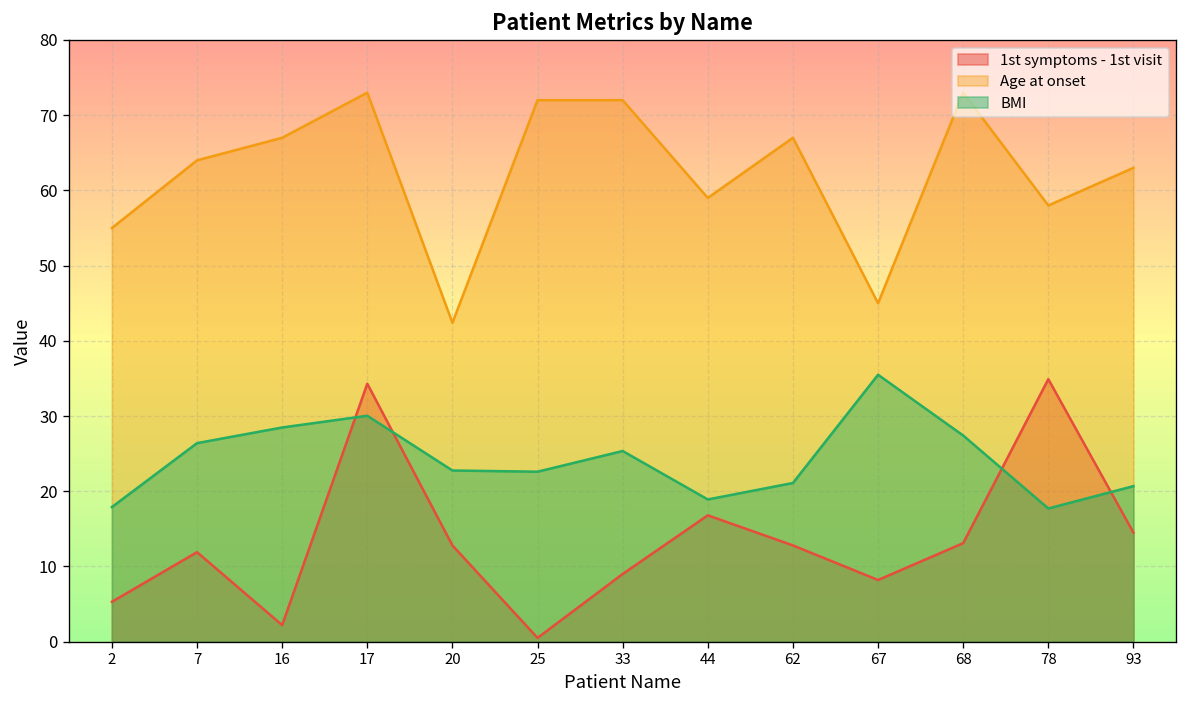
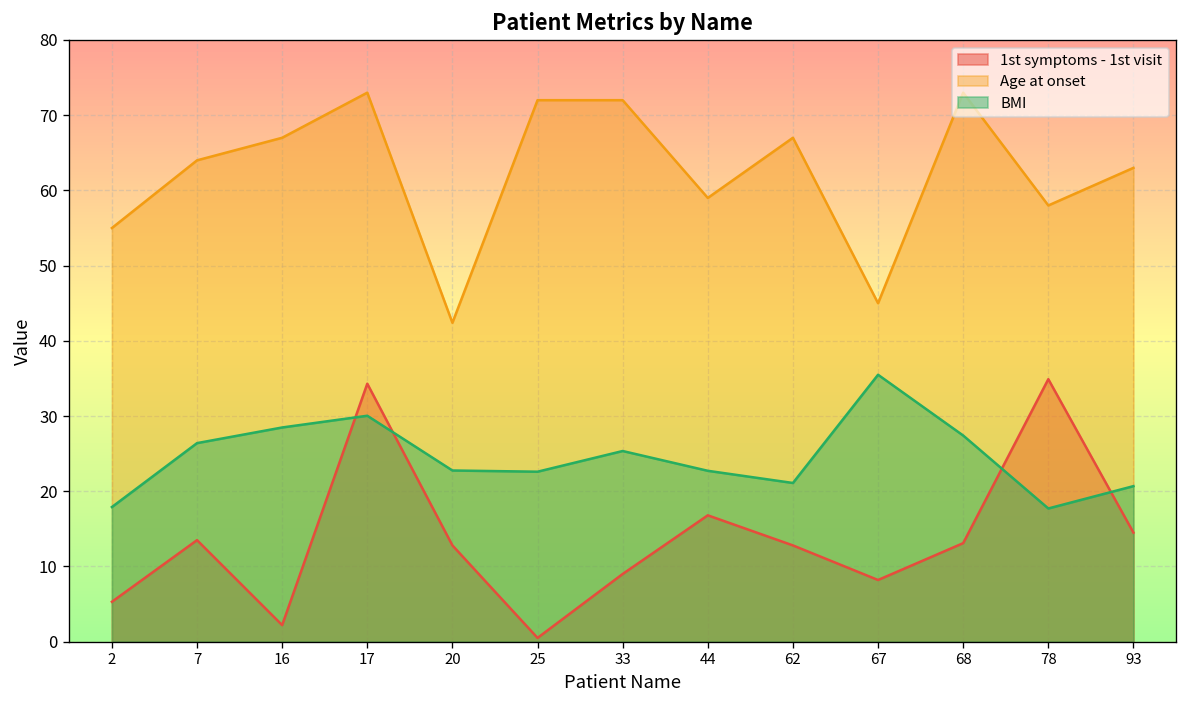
1st symptoms - 1st visit, 7: 12 -> 14
BMI, 44: 19 -> 23
